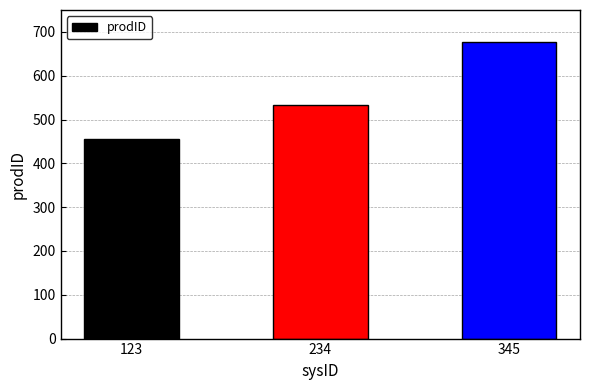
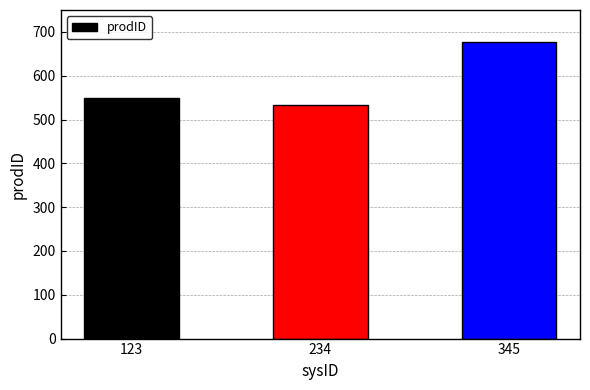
123: 460 -> 550
